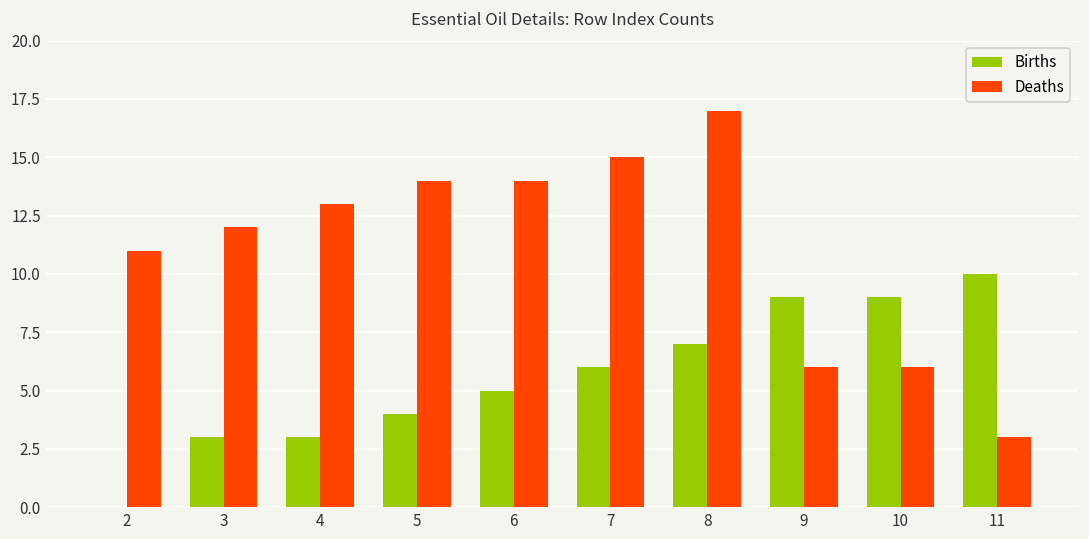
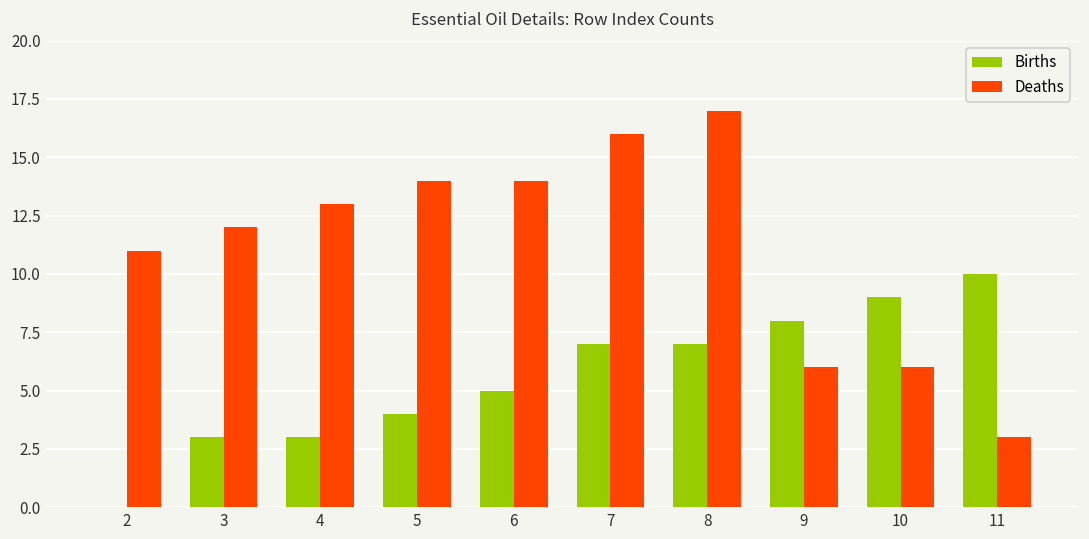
Births, 7: 6 -> 7
Deaths, 7: 15 -> 16
Births, 9: 9 -> 8
